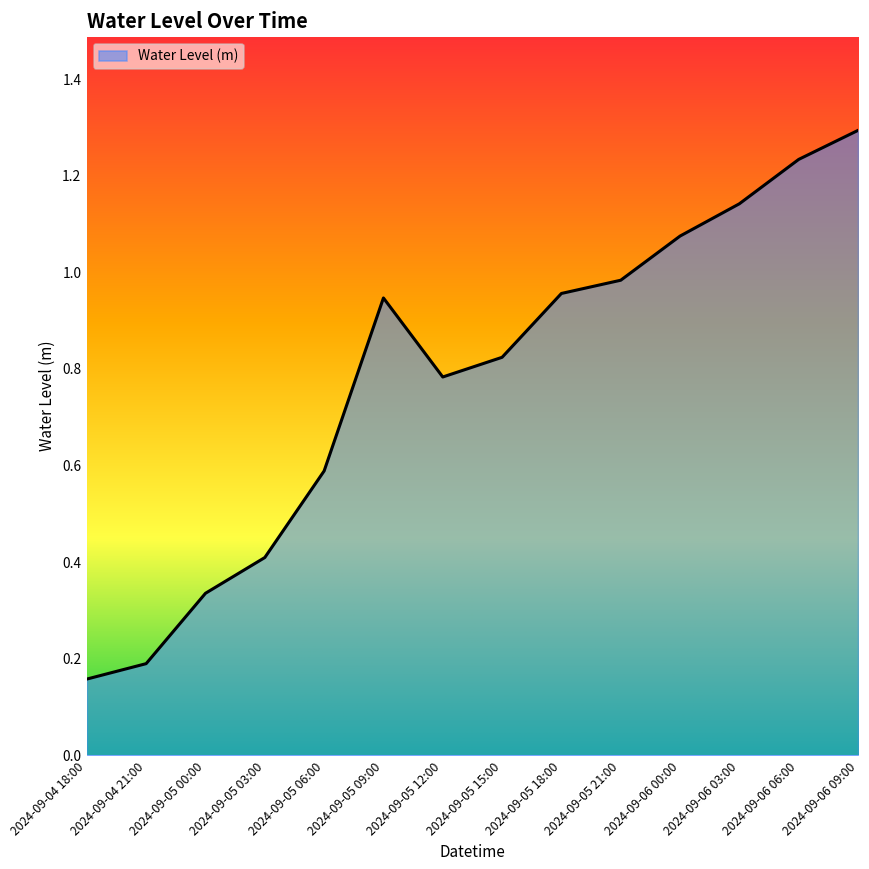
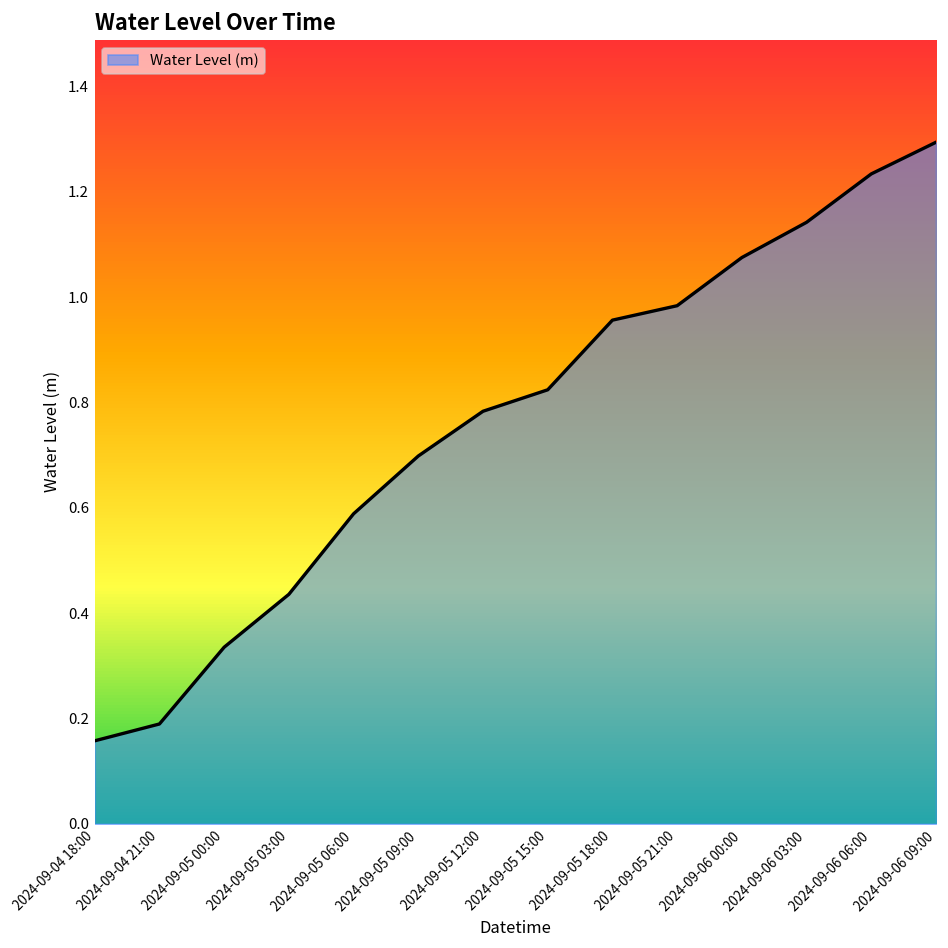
2024-09-05 03:00: 0.41 -> 0.44
2024-09-05 09:00: 0.95 -> 0.70
